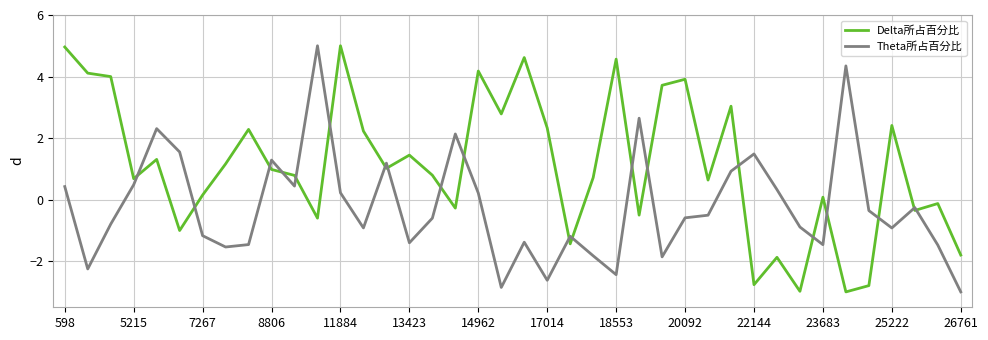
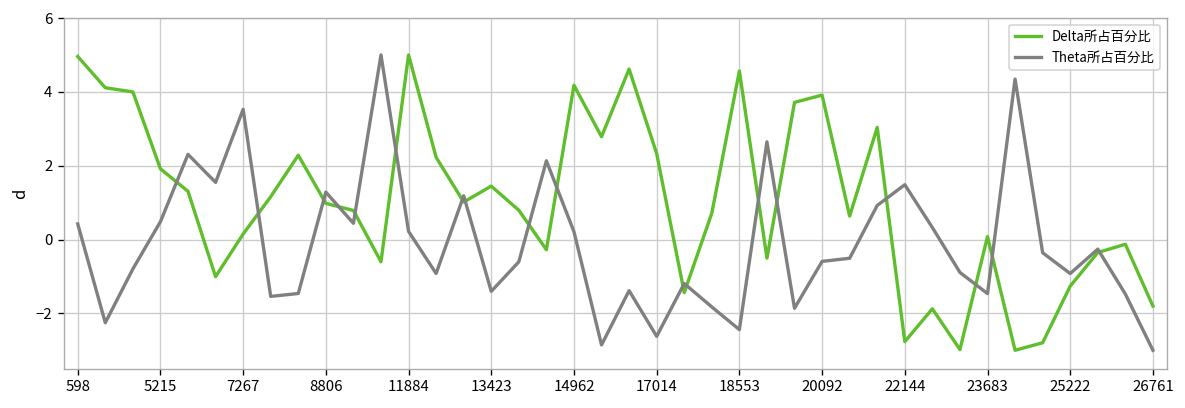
Delta所占百分比, 5215: 0.7 -> 1.9
Theta所占百分比, 7267: -1.2 -> 3.5
Delta所占百分比, 25222: 2.4 -> -1.3
